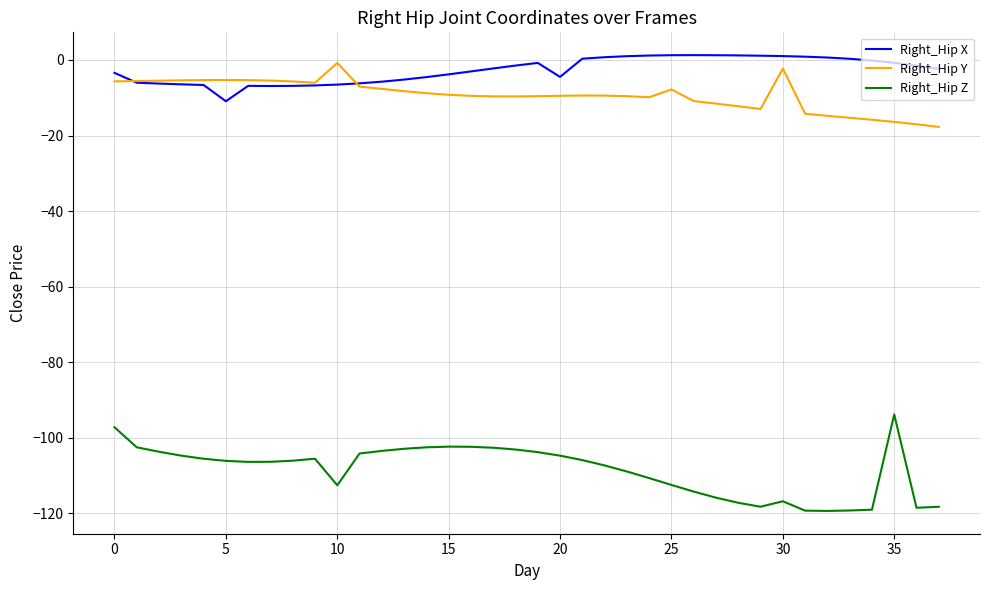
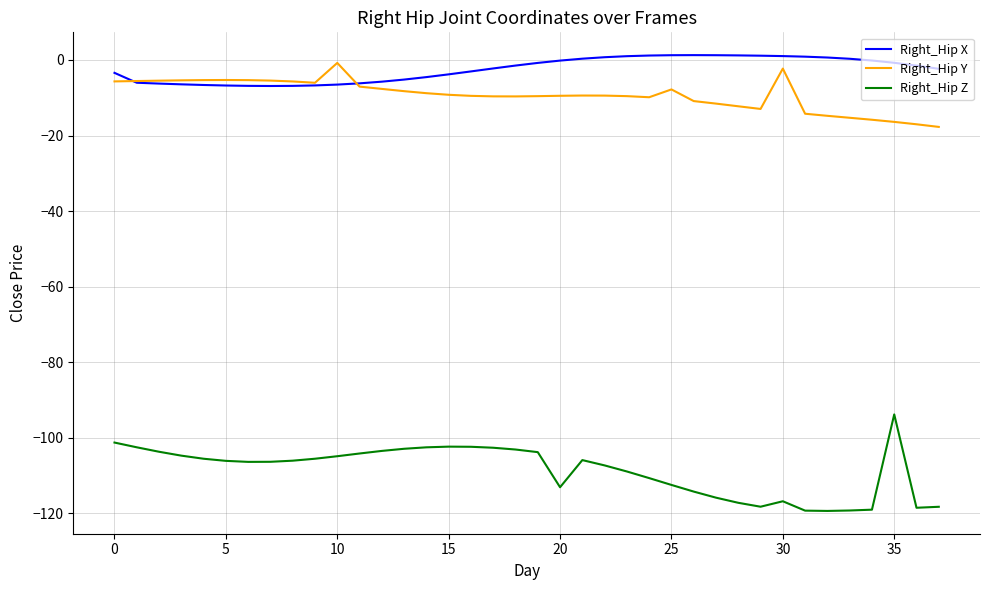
Right_Hip Z, 0: -97 -> -101
Right_Hip X, 5: -11 -> -7
Right_Hip Z, 10: -113 -> -105
Right_Hip X, 20: -4 -> 0
Right_Hip Z, 20: -105 -> -113
